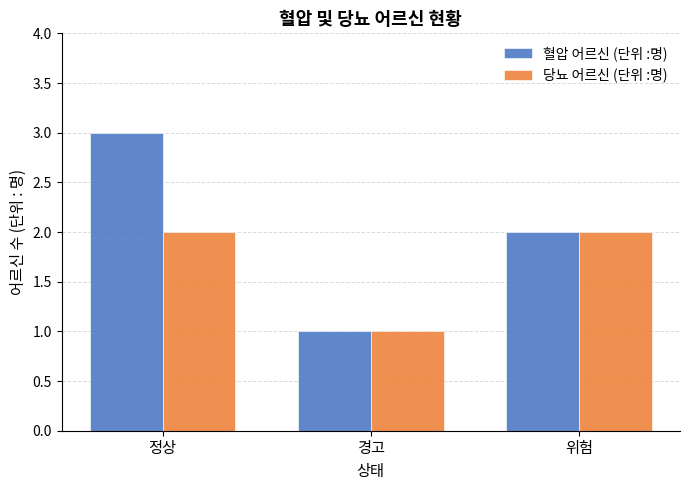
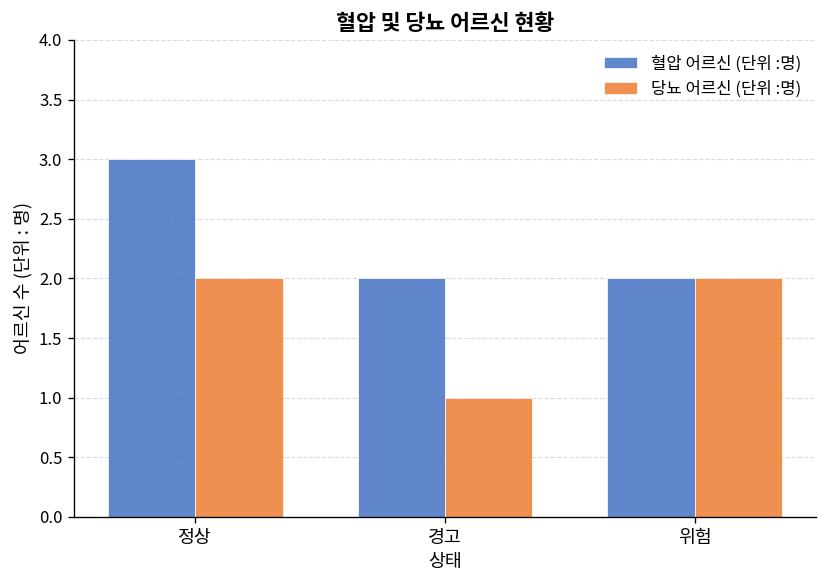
혈압 어르신 (단위 :명), 경고: 1 -> 2
